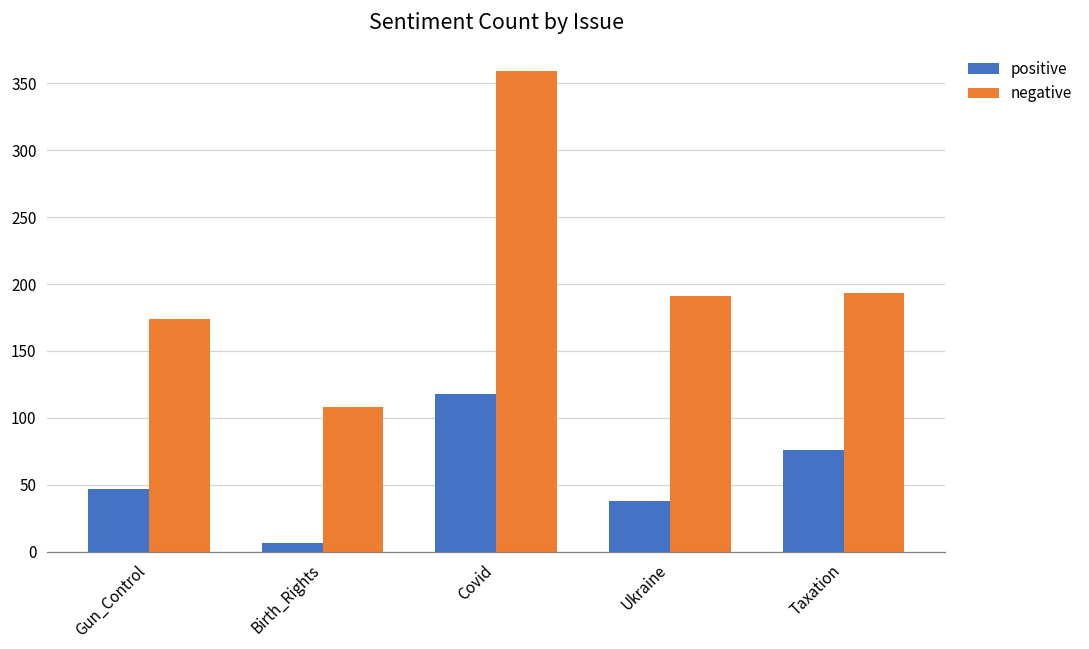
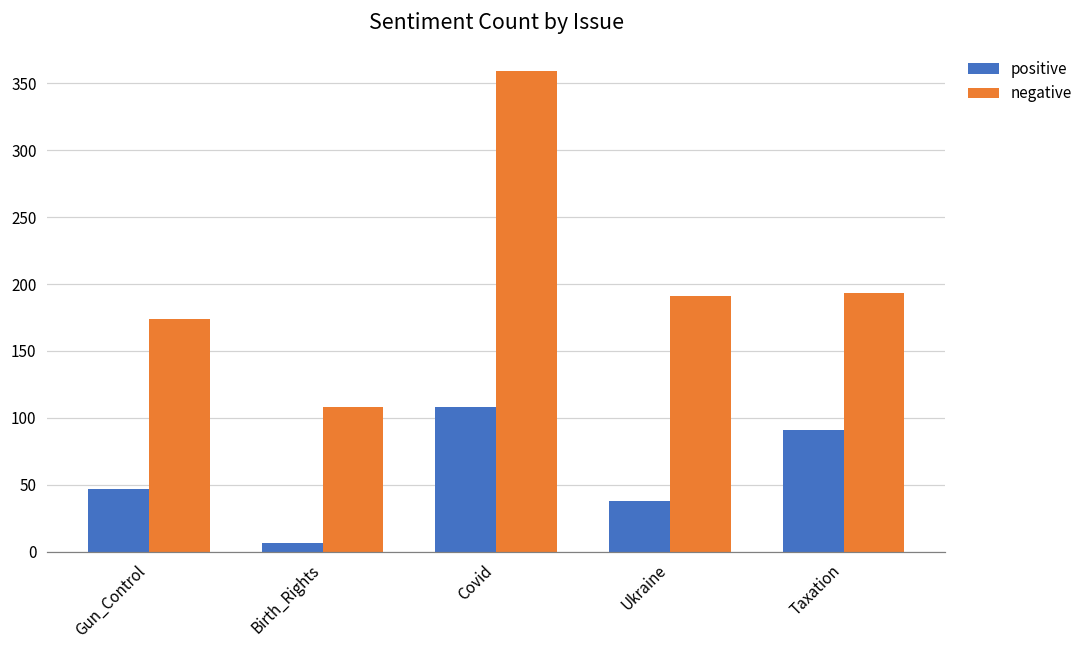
positive, Covid: 118 -> 108
positive, Taxation: 76 -> 91
